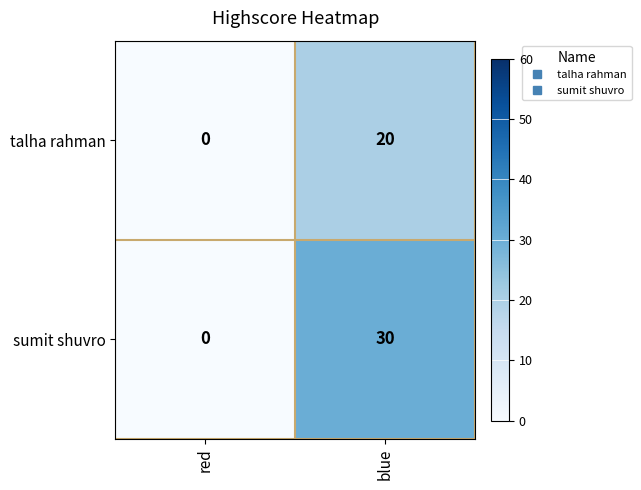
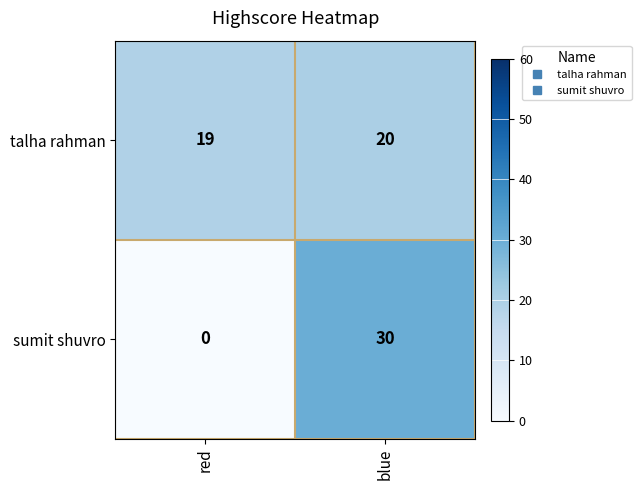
talha rahman, red: 0 -> 19
